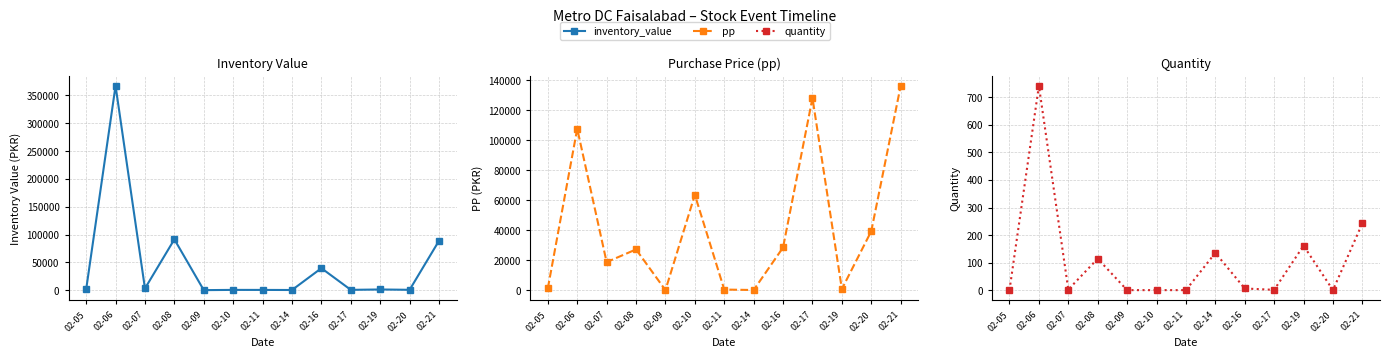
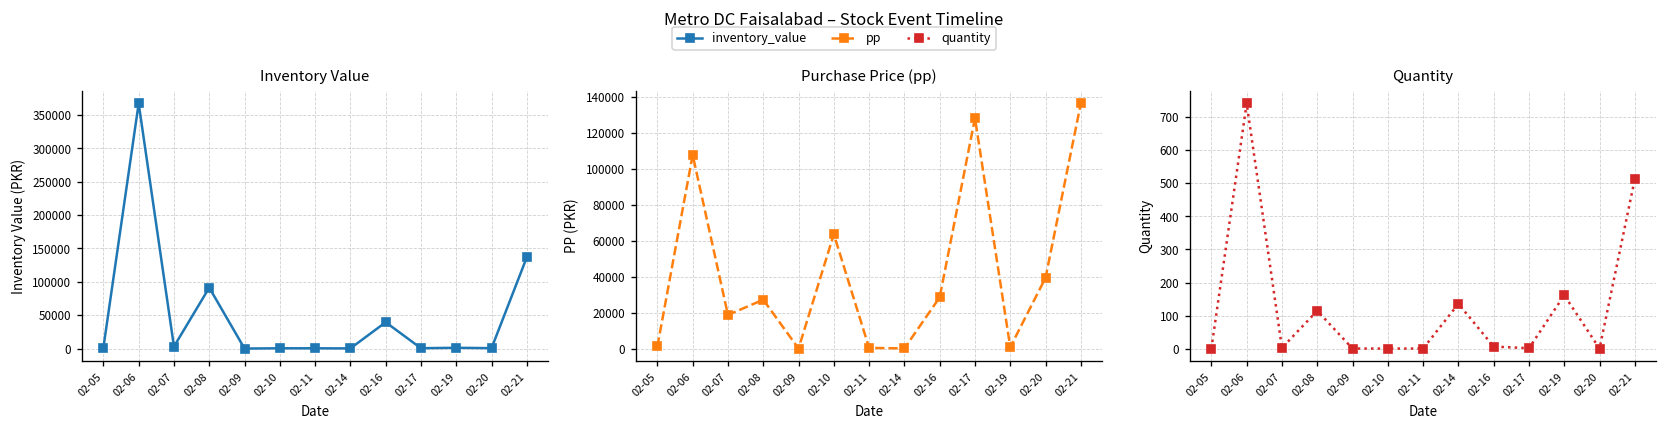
Inventory Value, 02-21: 90000 -> 140000
Quantity, 02-21: 240 -> 510
